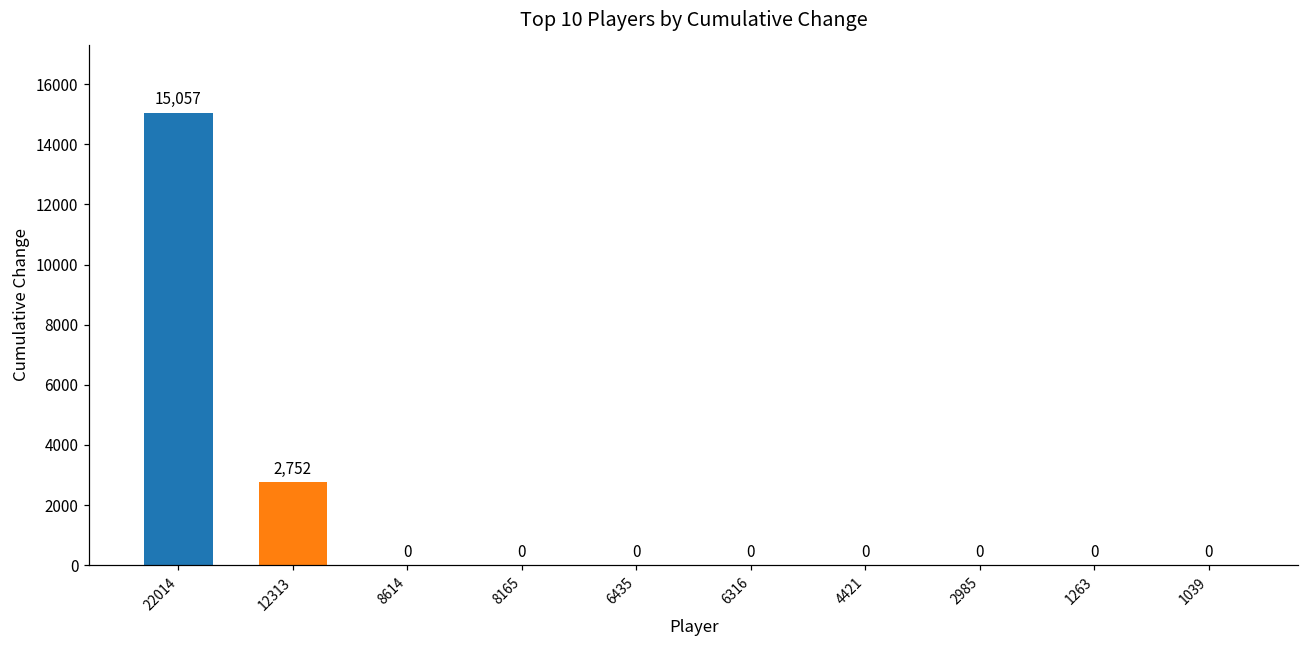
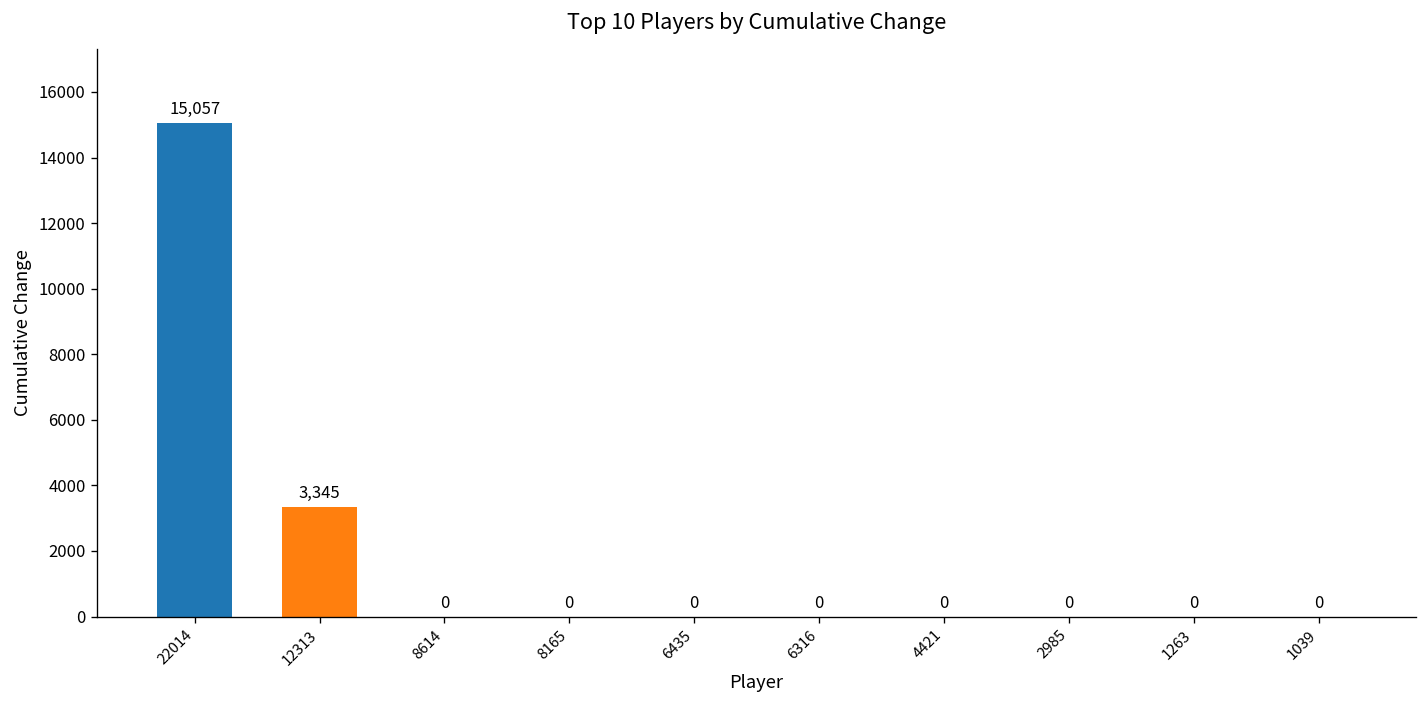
12313: 2,752 -> 3,345
